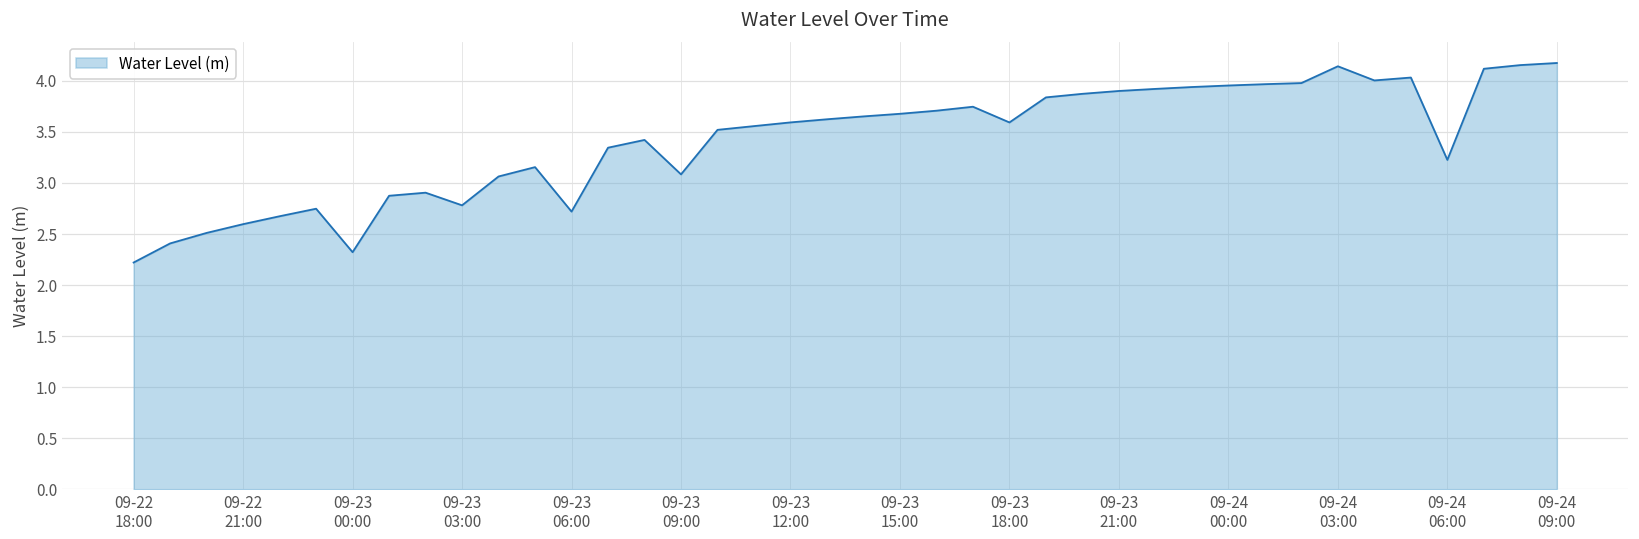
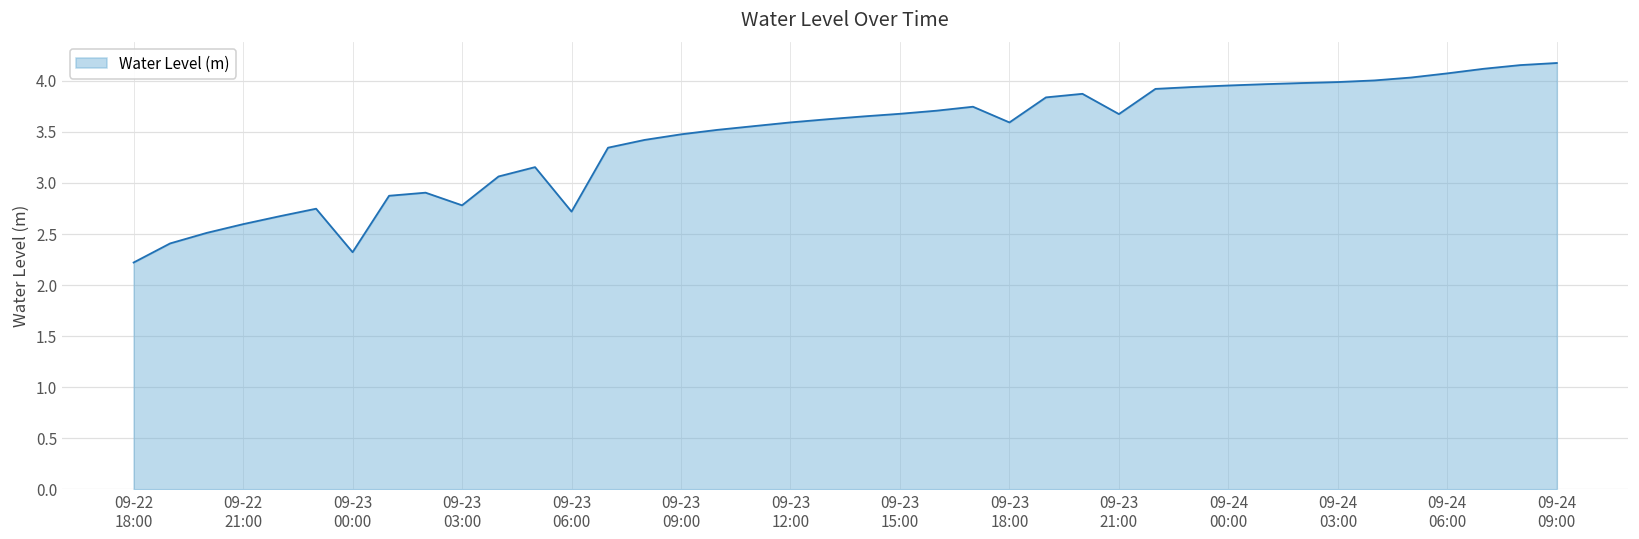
09-23 09:00: 3.1 -> 3.5
09-23 21:00: 3.9 -> 3.7
09-24 03:00: 4.1 -> 4.0
09-24 06:00: 3.2 -> 4.1
